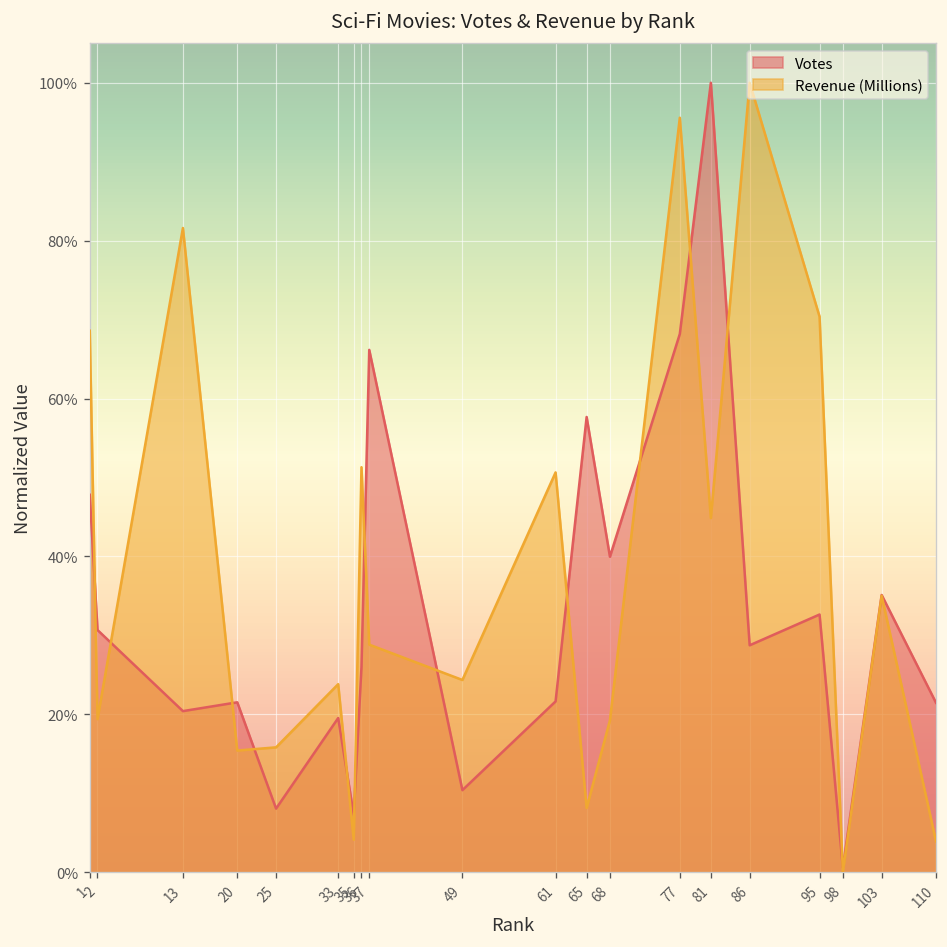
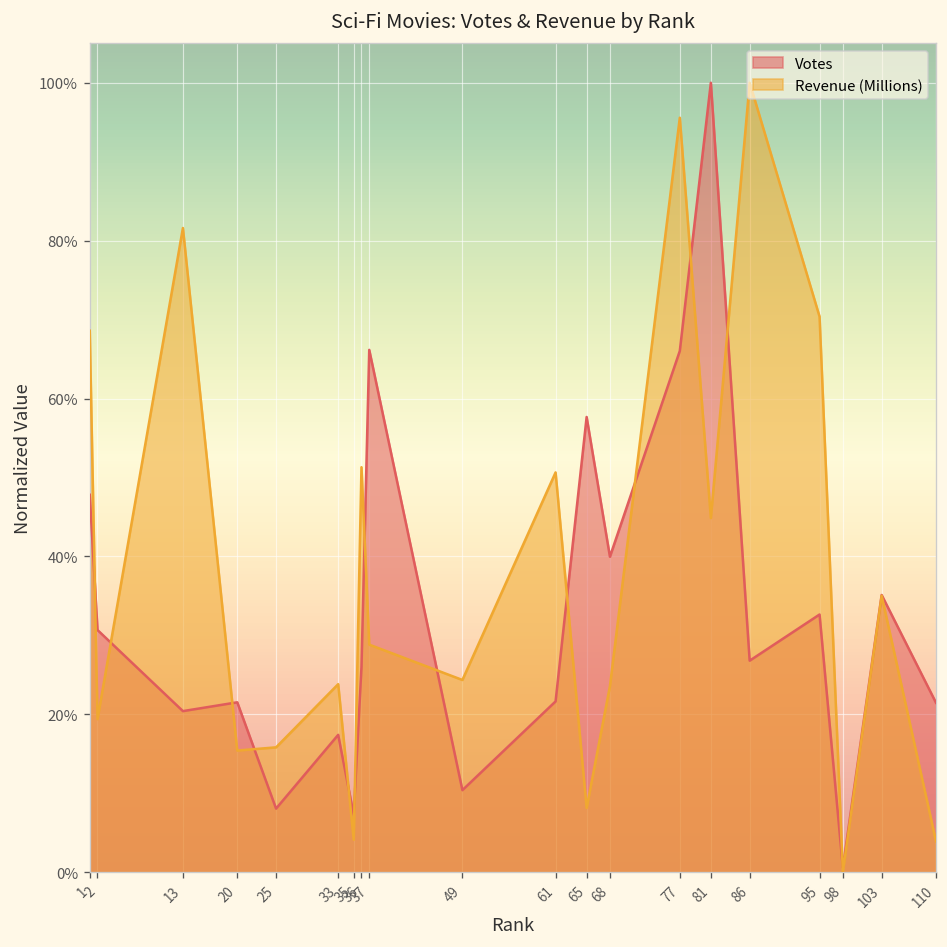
Votes, 33: 20% -> 17%
Revenue (Millions), 68: 19% -> 24%
Votes, 77: 68% -> 66%
Votes, 86: 29% -> 27%
